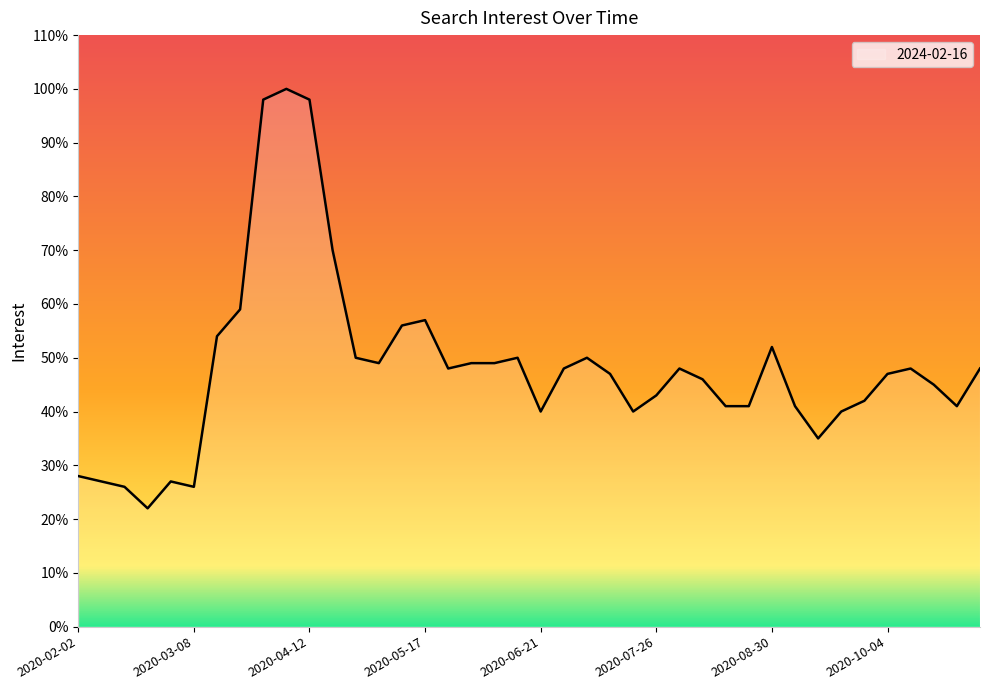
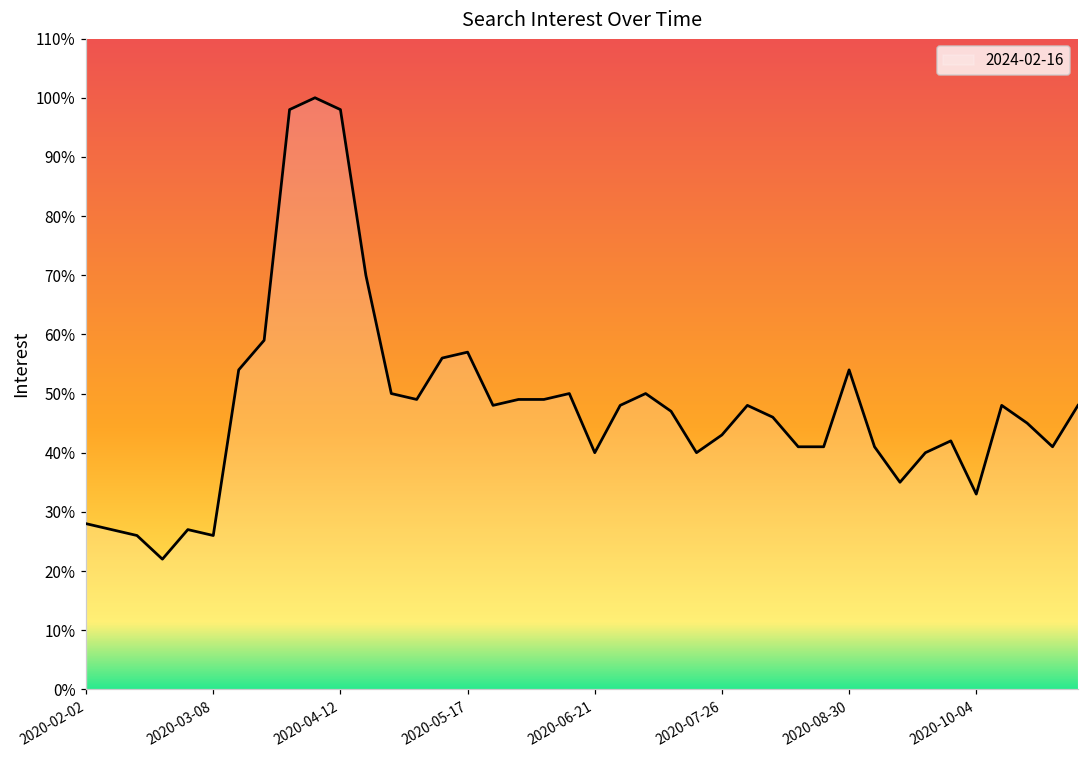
2020-08-30: 52% -> 54%
2020-10-04: 47% -> 33%
